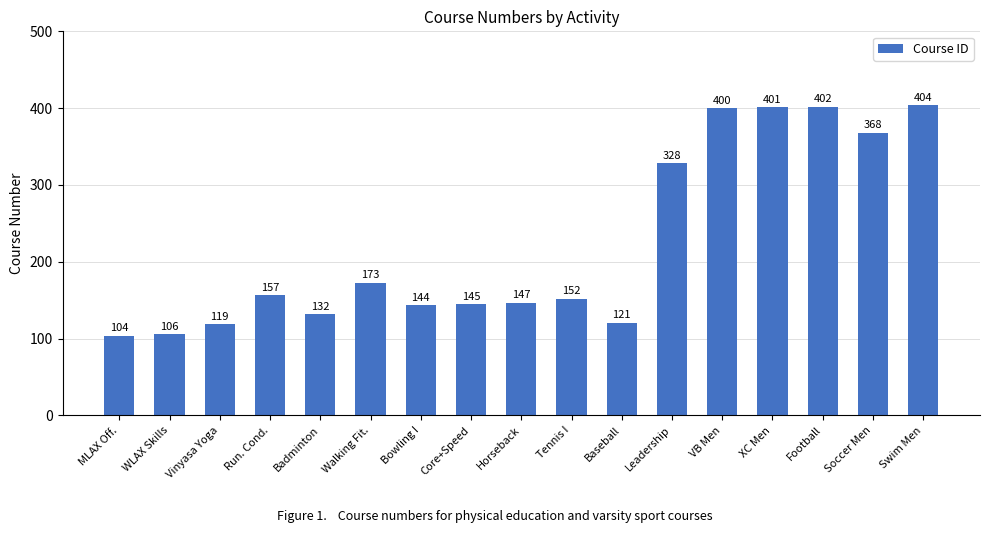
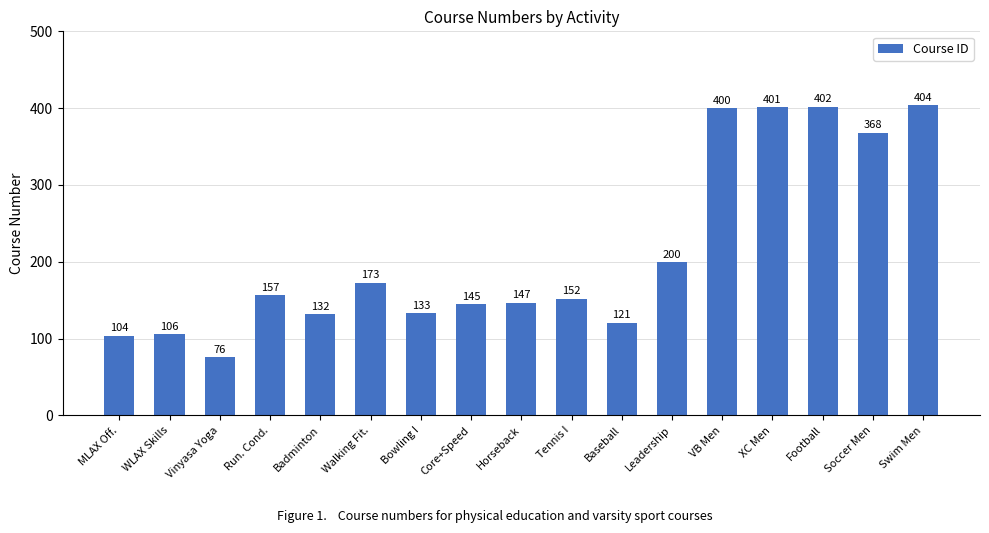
Vinyasa Yoga: 119 -> 76
Bowling I: 144 -> 133
Leadership: 328 -> 200
